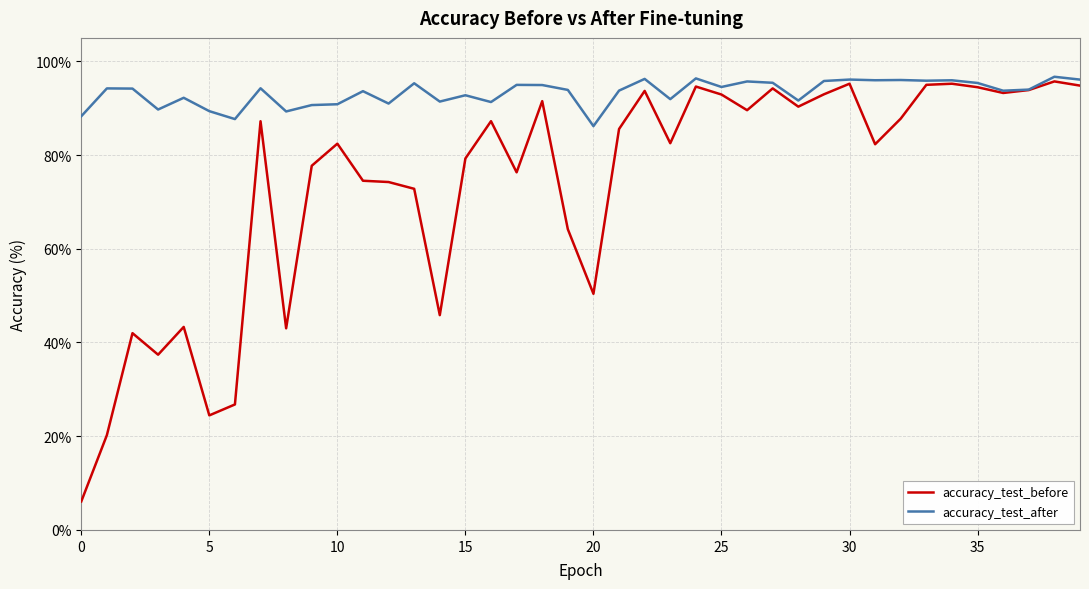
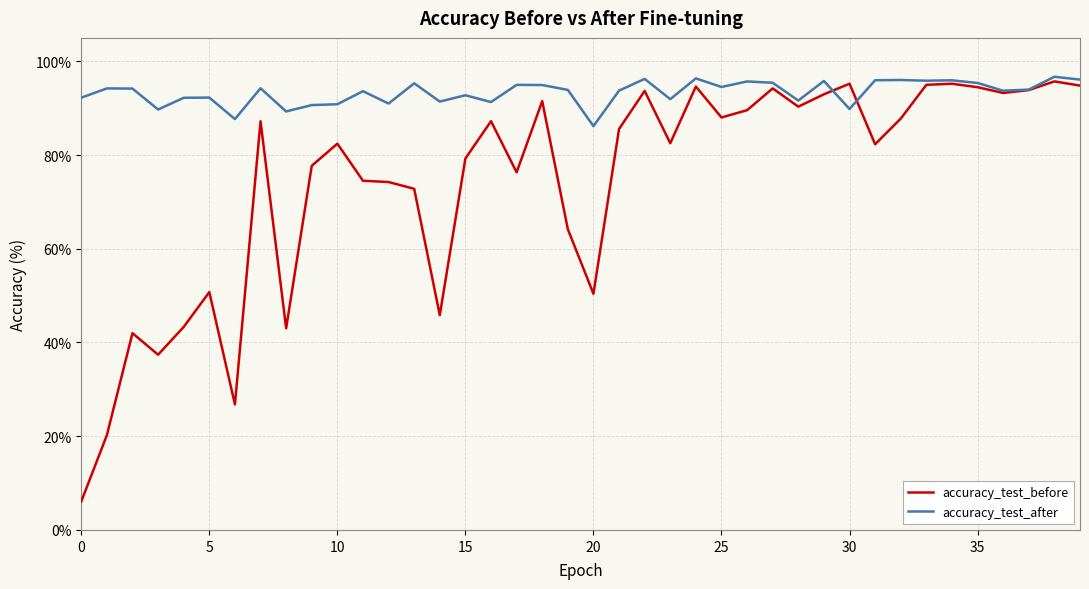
accuracy_test_after, 0: 88% -> 92%
accuracy_test_before, 5: 24% -> 51%
accuracy_test_after, 5: 89% -> 92%
accuracy_test_before, 25: 93% -> 88%
accuracy_test_after, 30: 96% -> 90%
